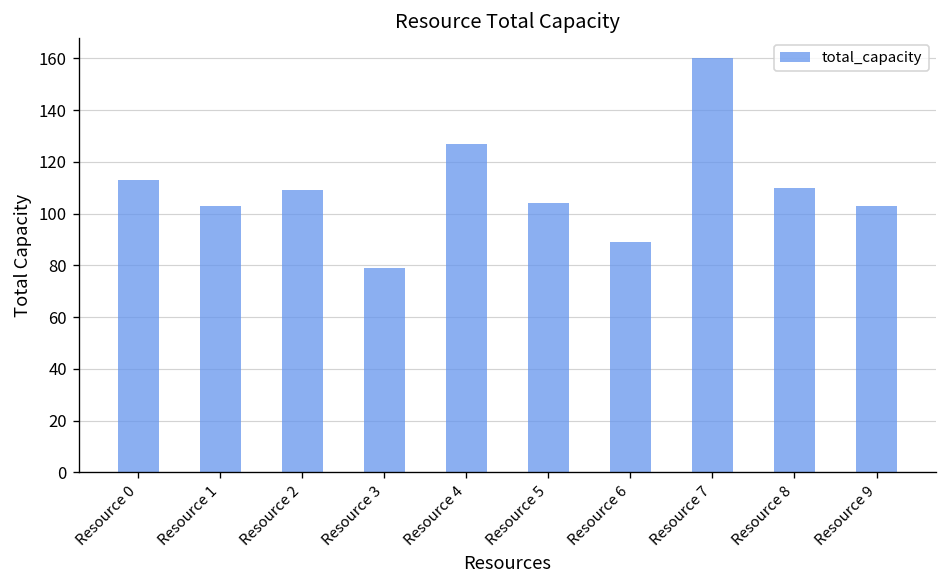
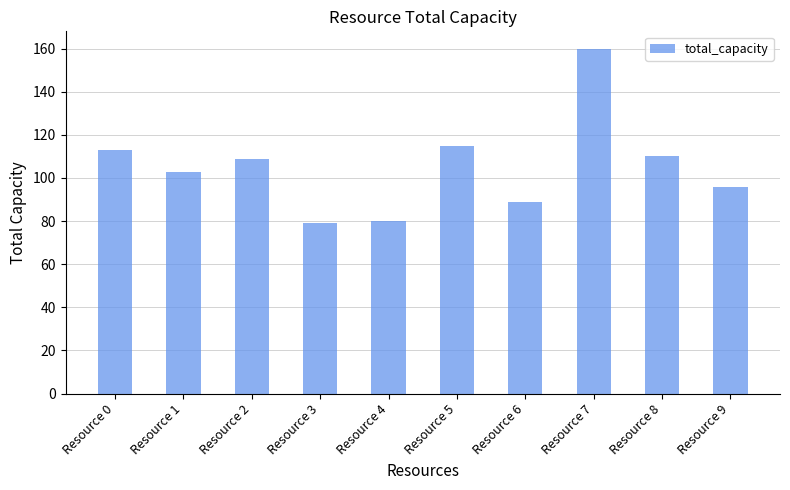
Resource 4: 127 -> 80
Resource 5: 104 -> 115
Resource 9: 103 -> 96
